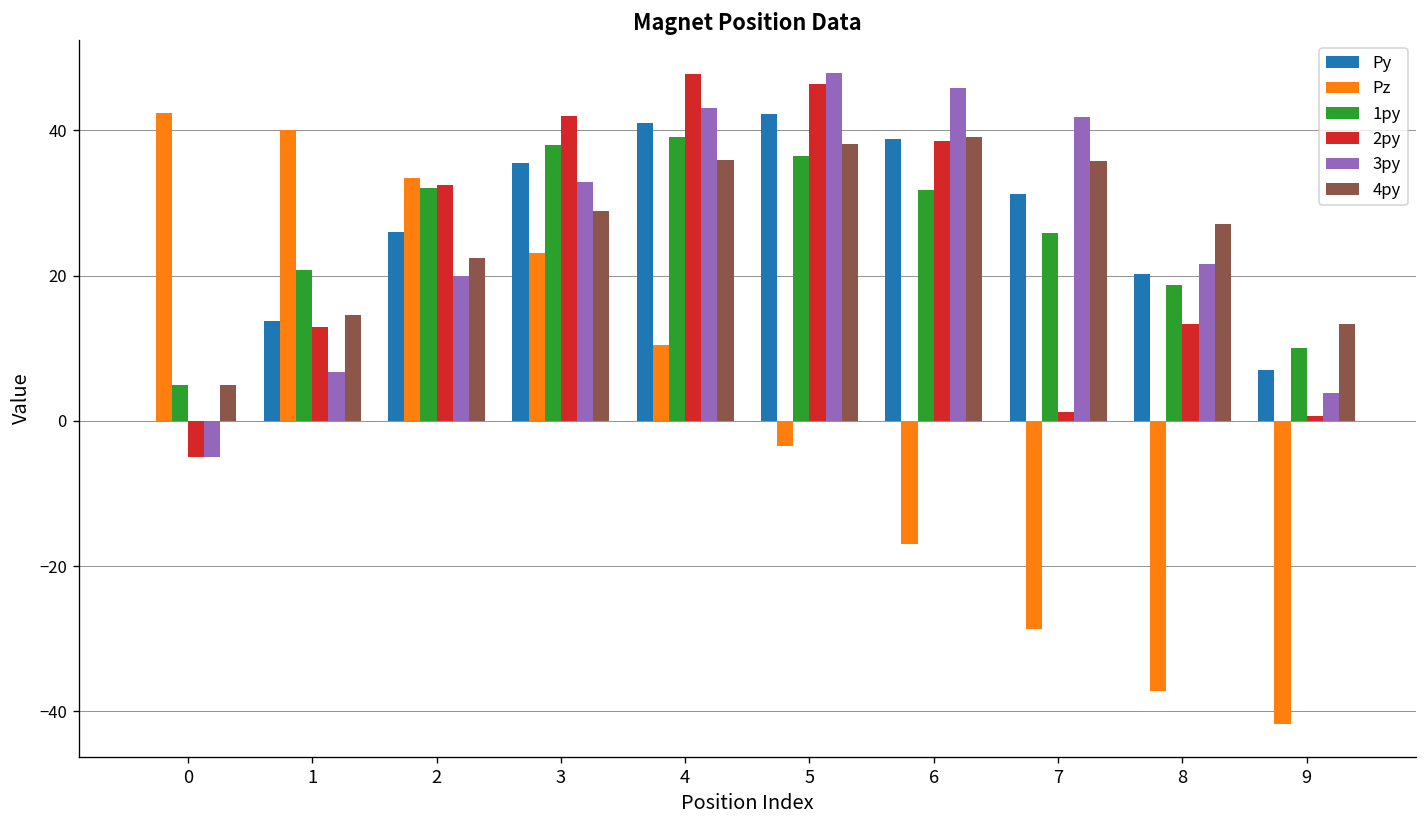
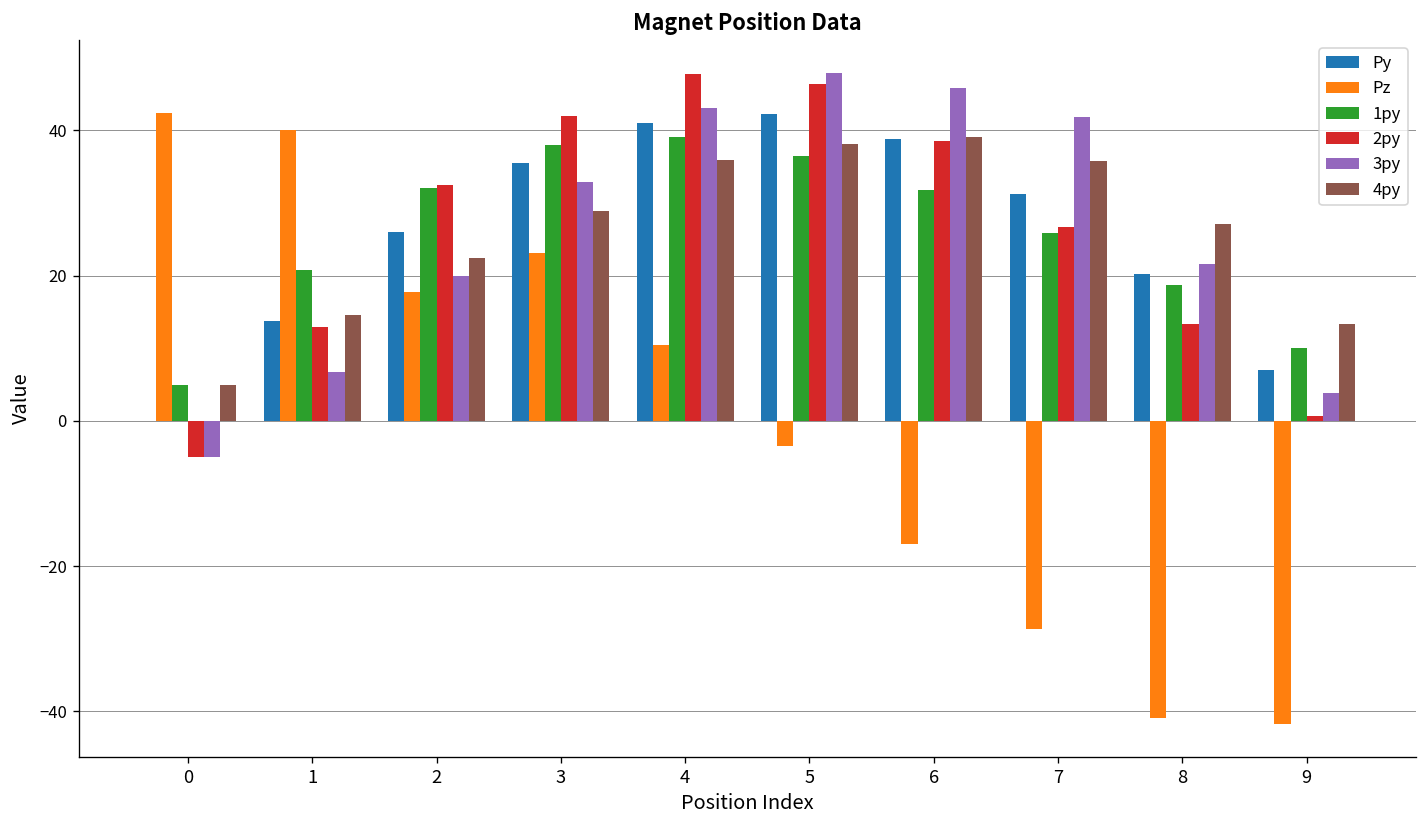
Pz, 2: 33 -> 18
2py, 7: 1 -> 27
Pz, 8: -37 -> -41
